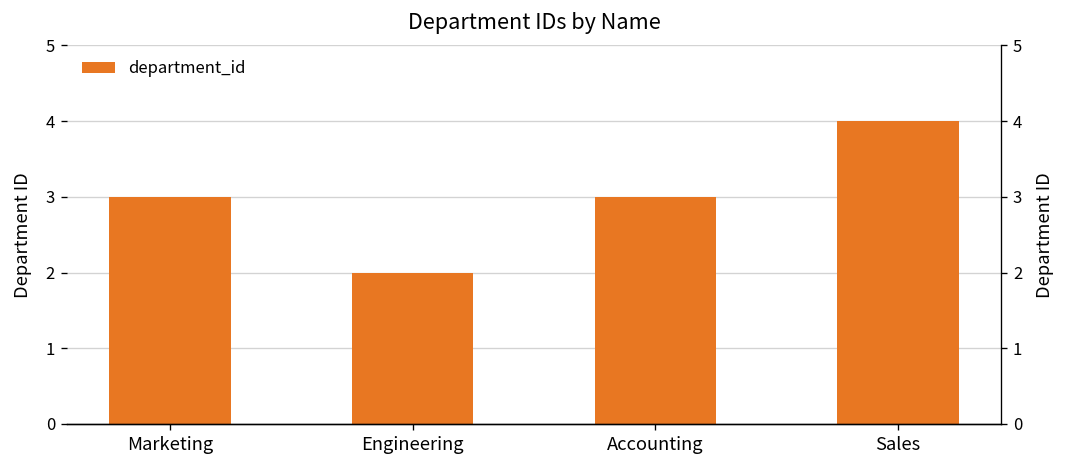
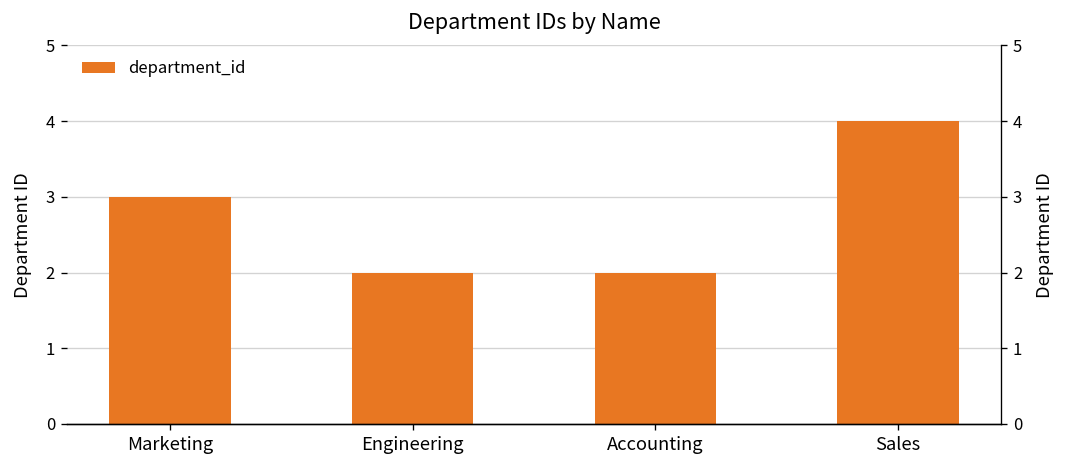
Accounting: 3 -> 2
